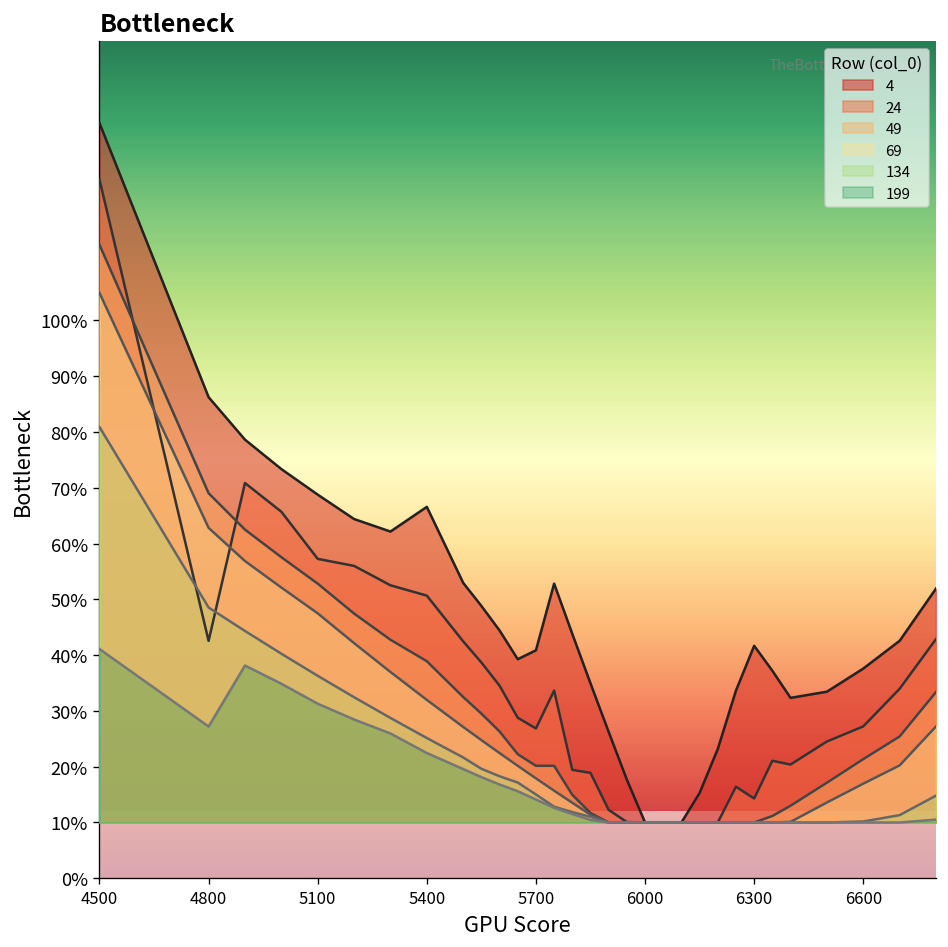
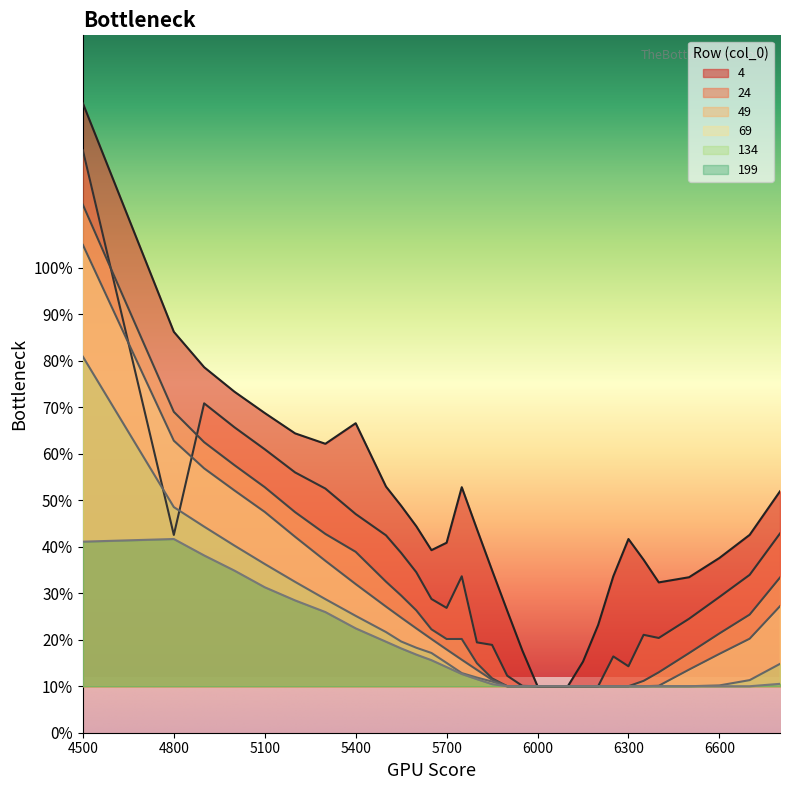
199, 4800: 27% -> 42%
24, 5100: 57% -> 61%
24, 5400: 51% -> 47%
24, 6600: 27% -> 29%
